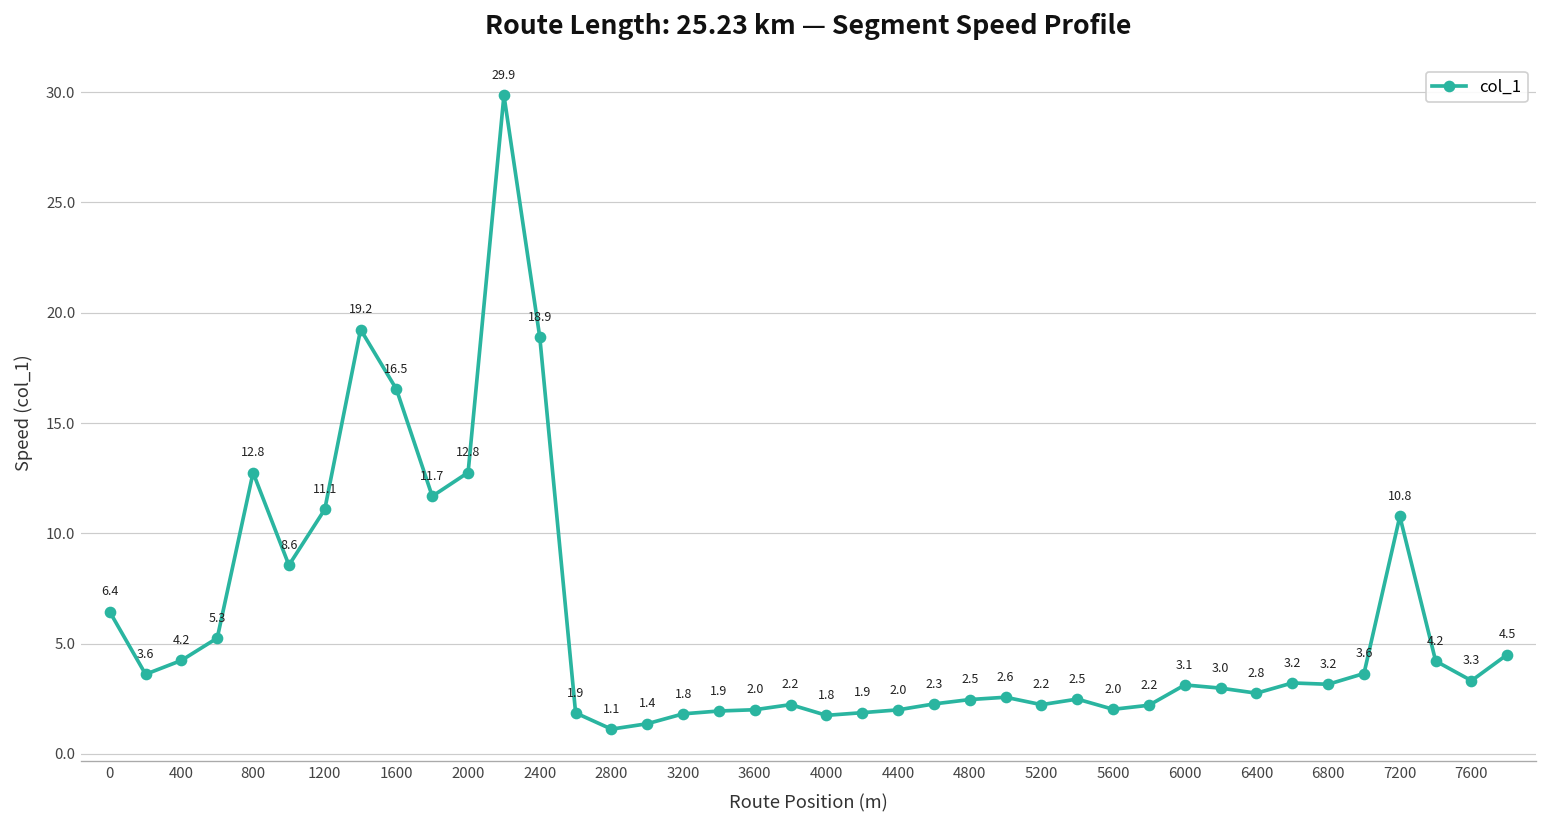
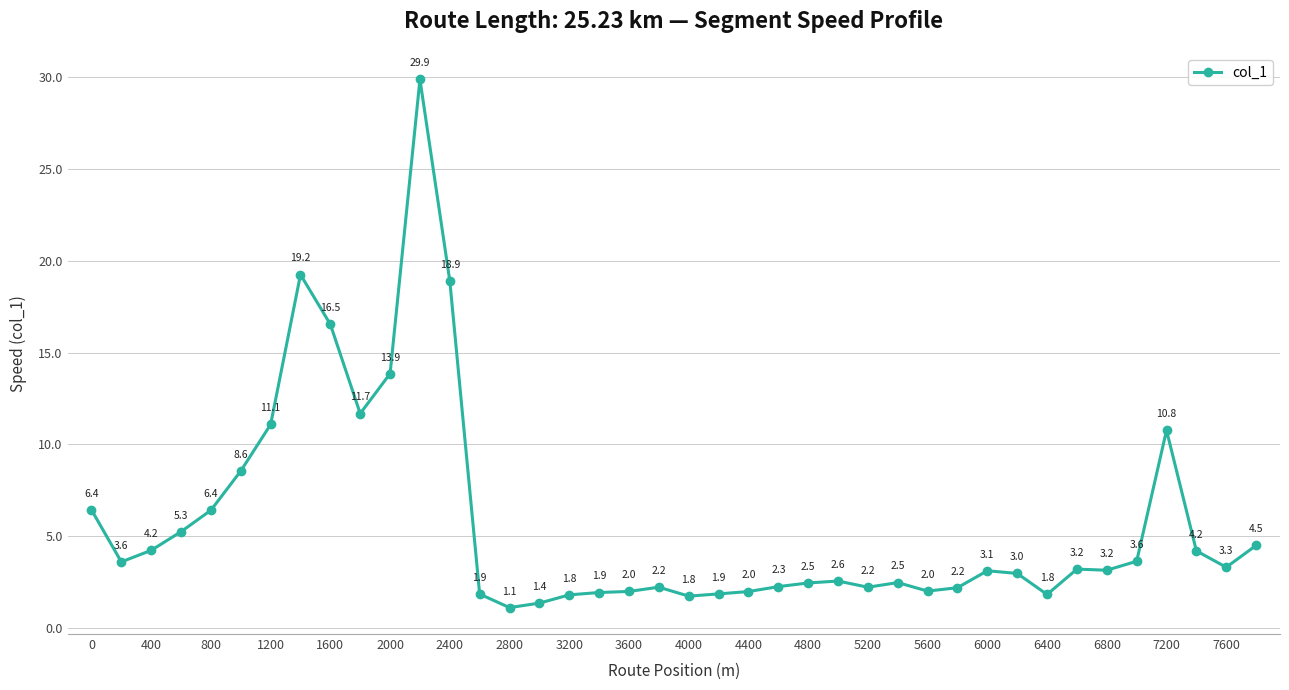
800: 12.8 -> 6.4
2000: 12.8 -> 13.9
6400: 2.8 -> 1.8
